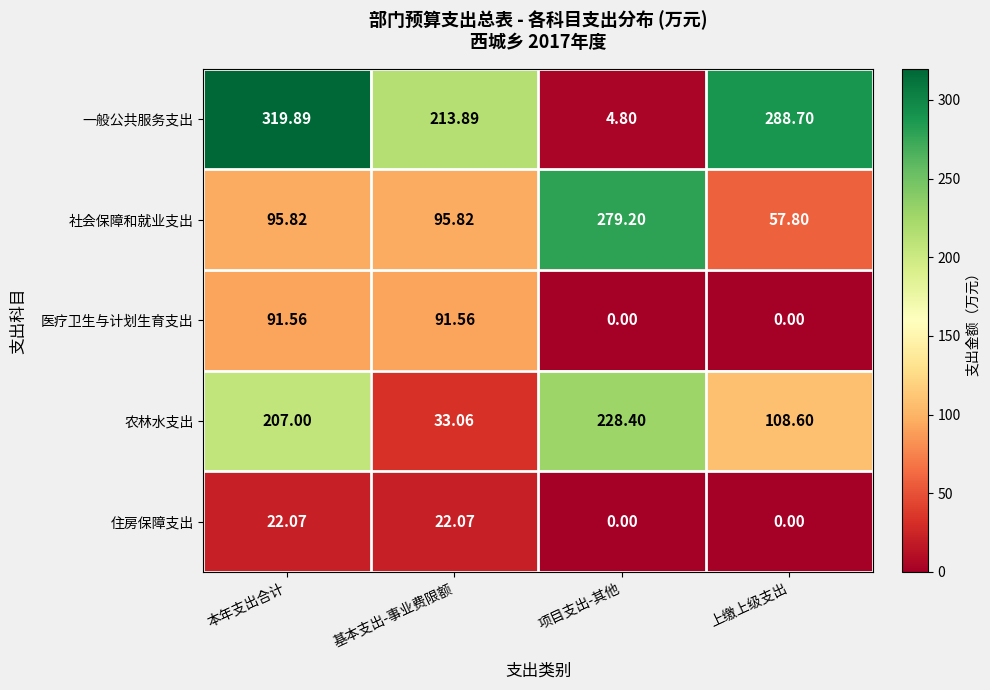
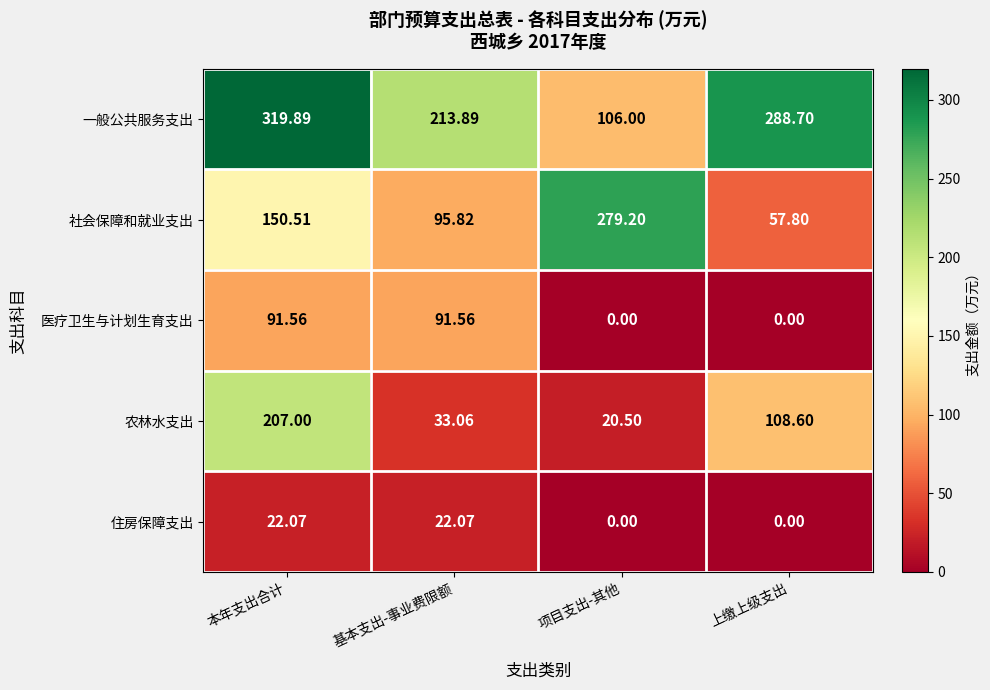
一般公共服务支出, 项目支出-其他: 4.80 -> 106.00
社会保障和就业支出, 本年支出合计: 95.82 -> 150.51
农林水支出, 项目支出-其他: 228.40 -> 20.50
